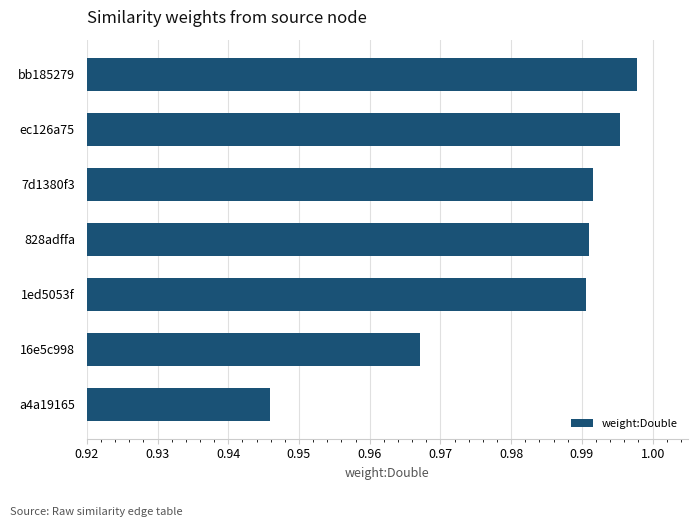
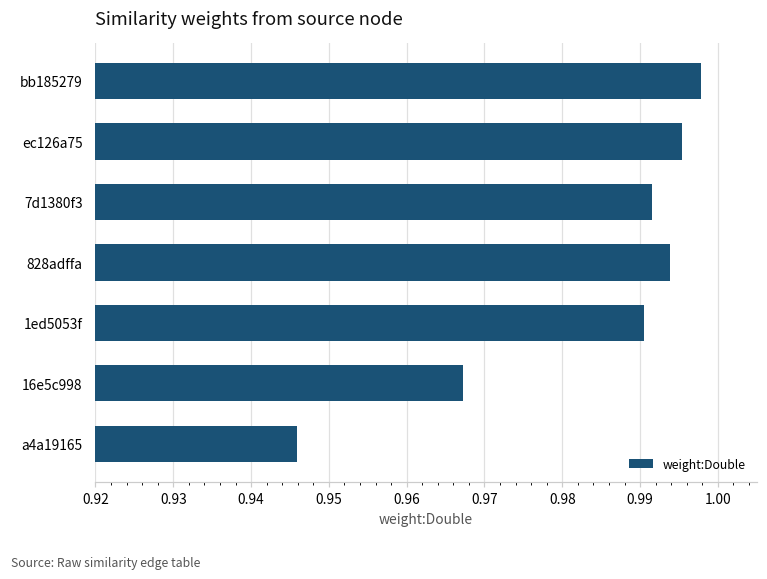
828adffa: 0.991 -> 0.994
